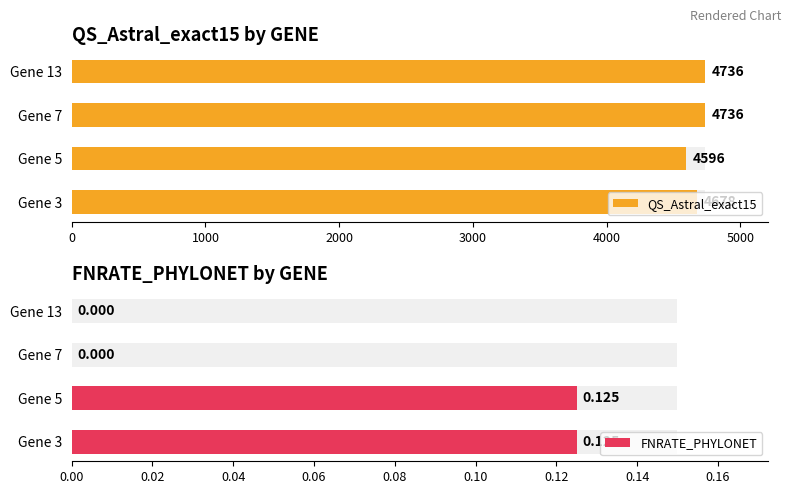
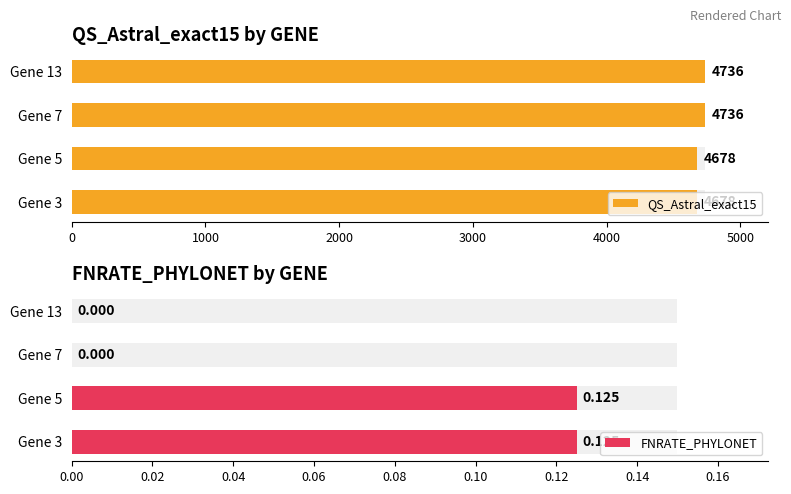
QS_Astral_exact15 by GENE, QS_Astral_exact15, Gene 5: 4596 -> 4678
